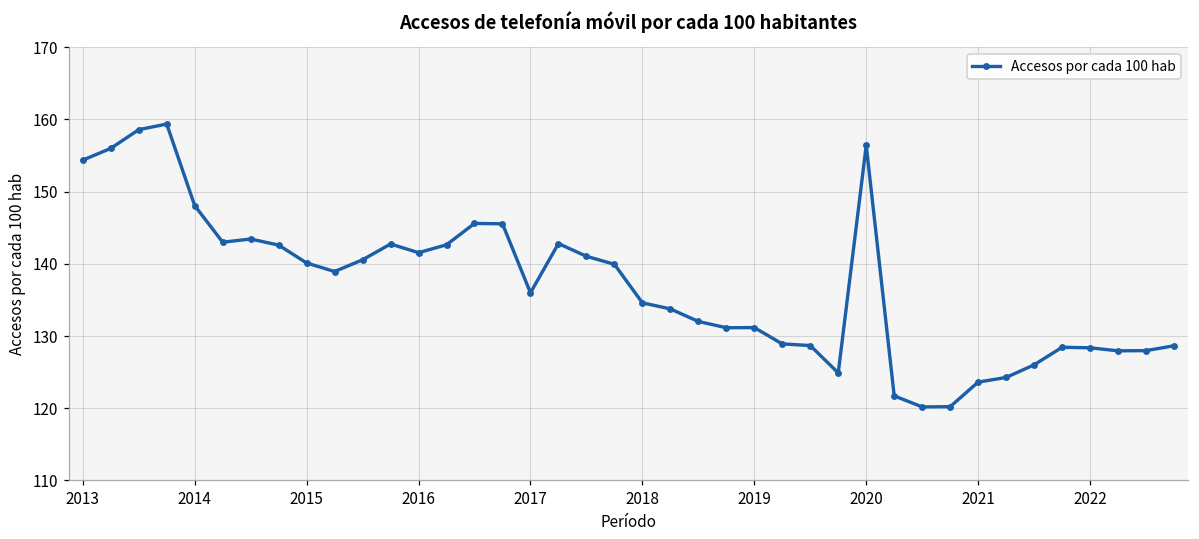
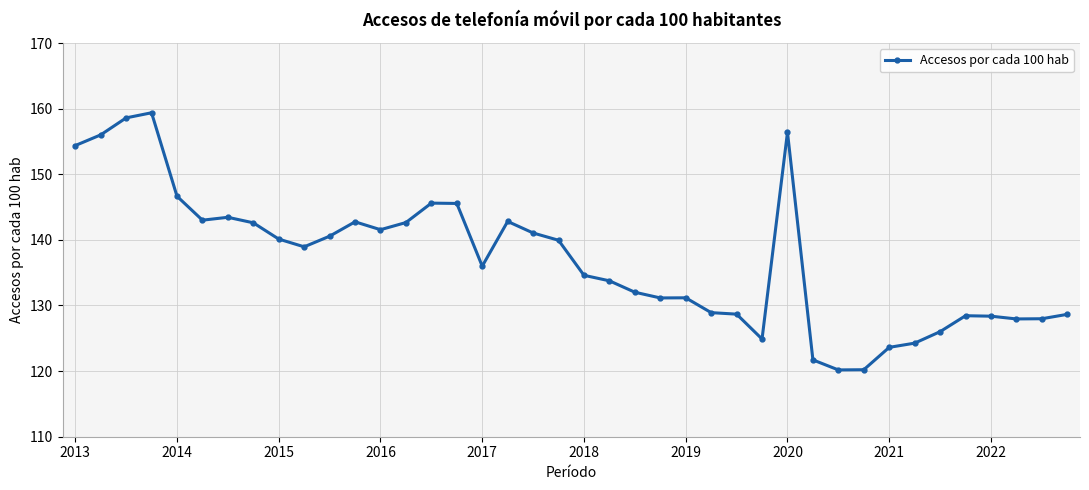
2014: 148 -> 147
